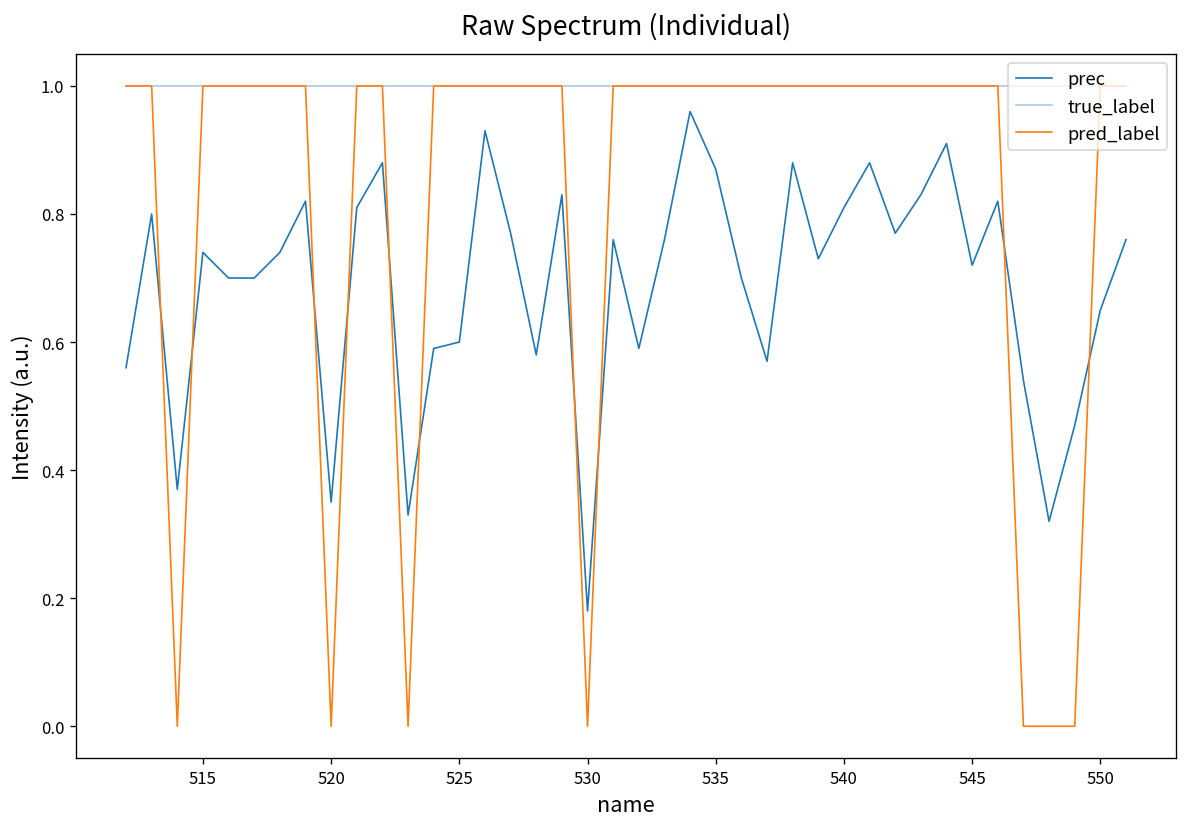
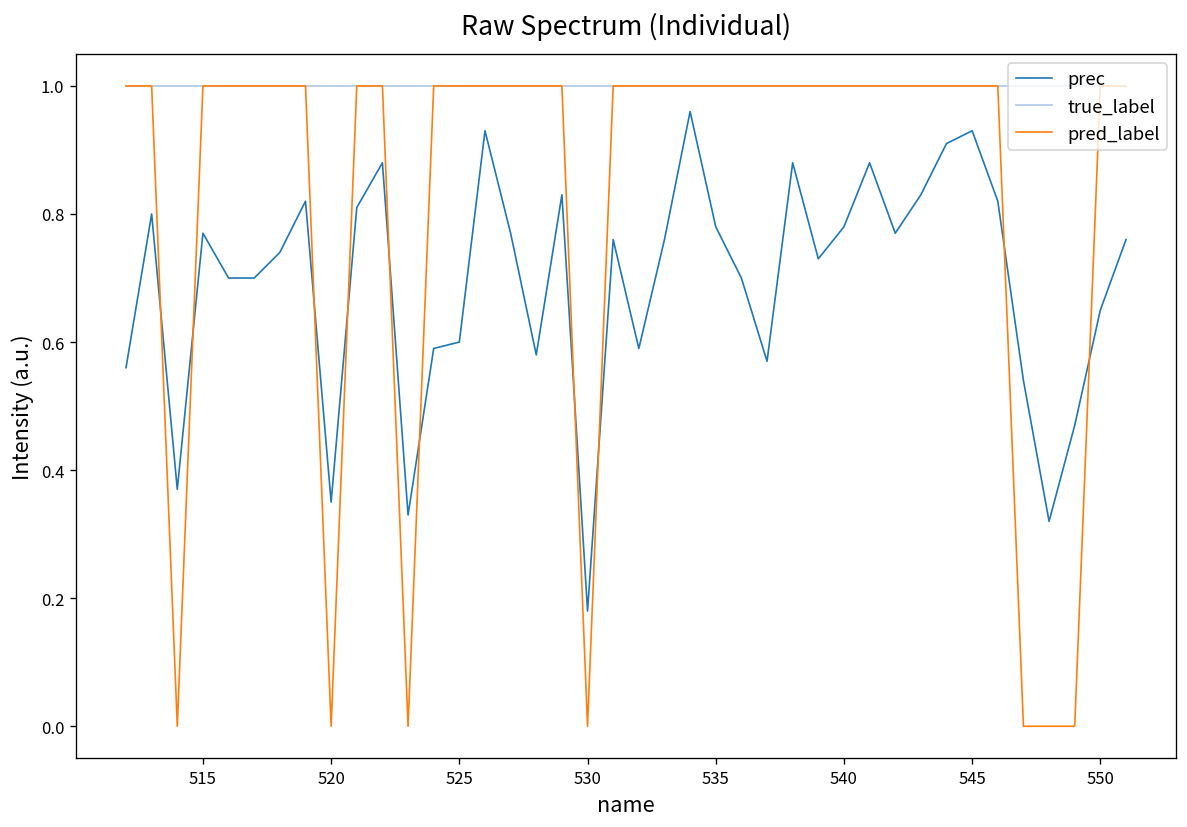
prec, 515: 0.74 -> 0.77
prec, 535: 0.87 -> 0.78
prec, 540: 0.81 -> 0.78
prec, 545: 0.72 -> 0.93
